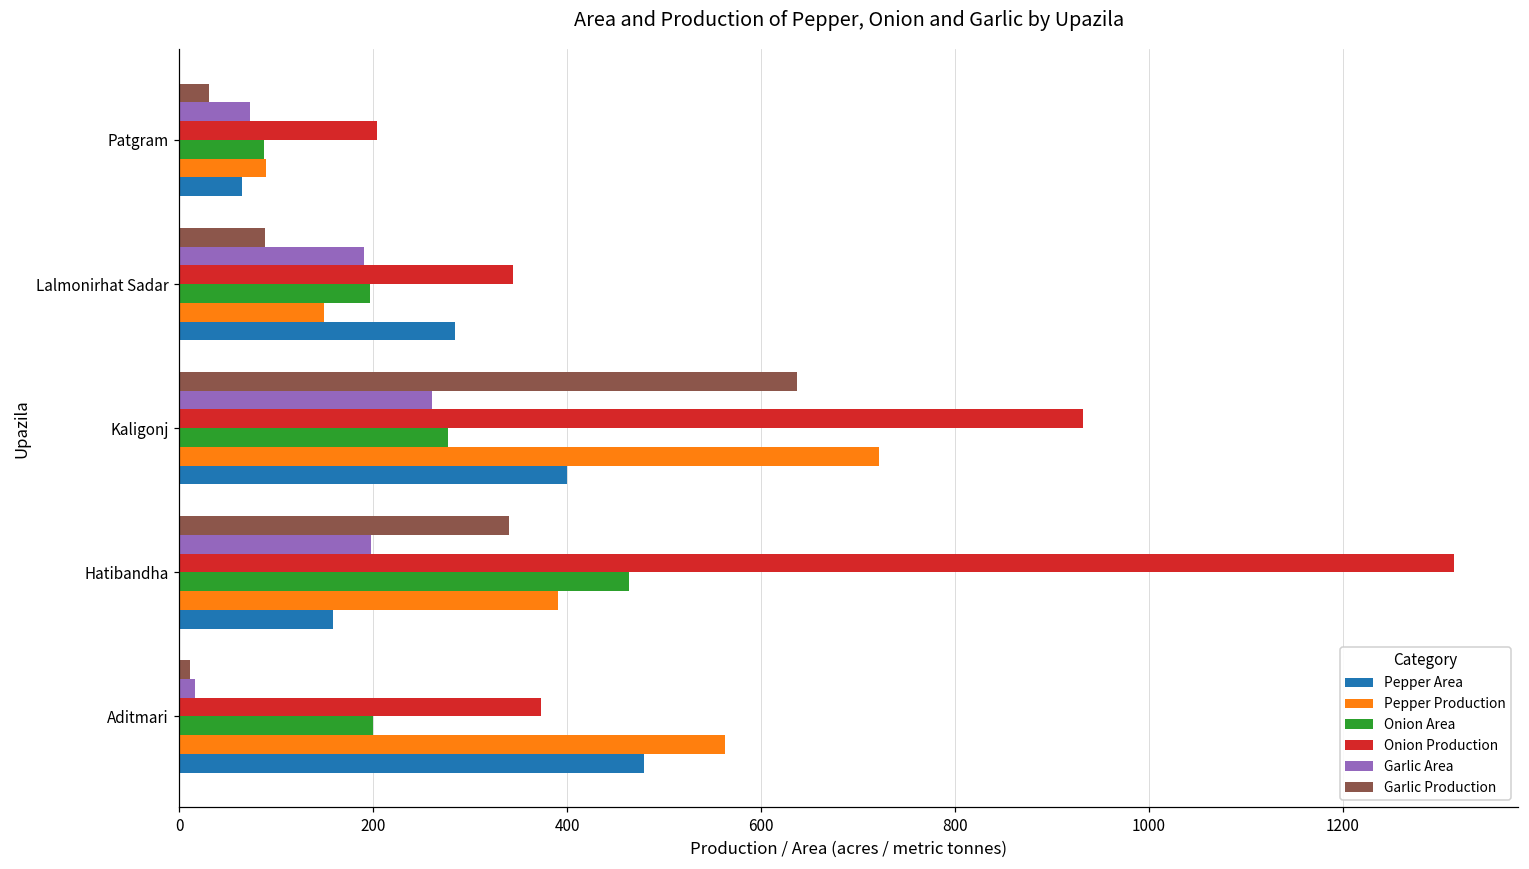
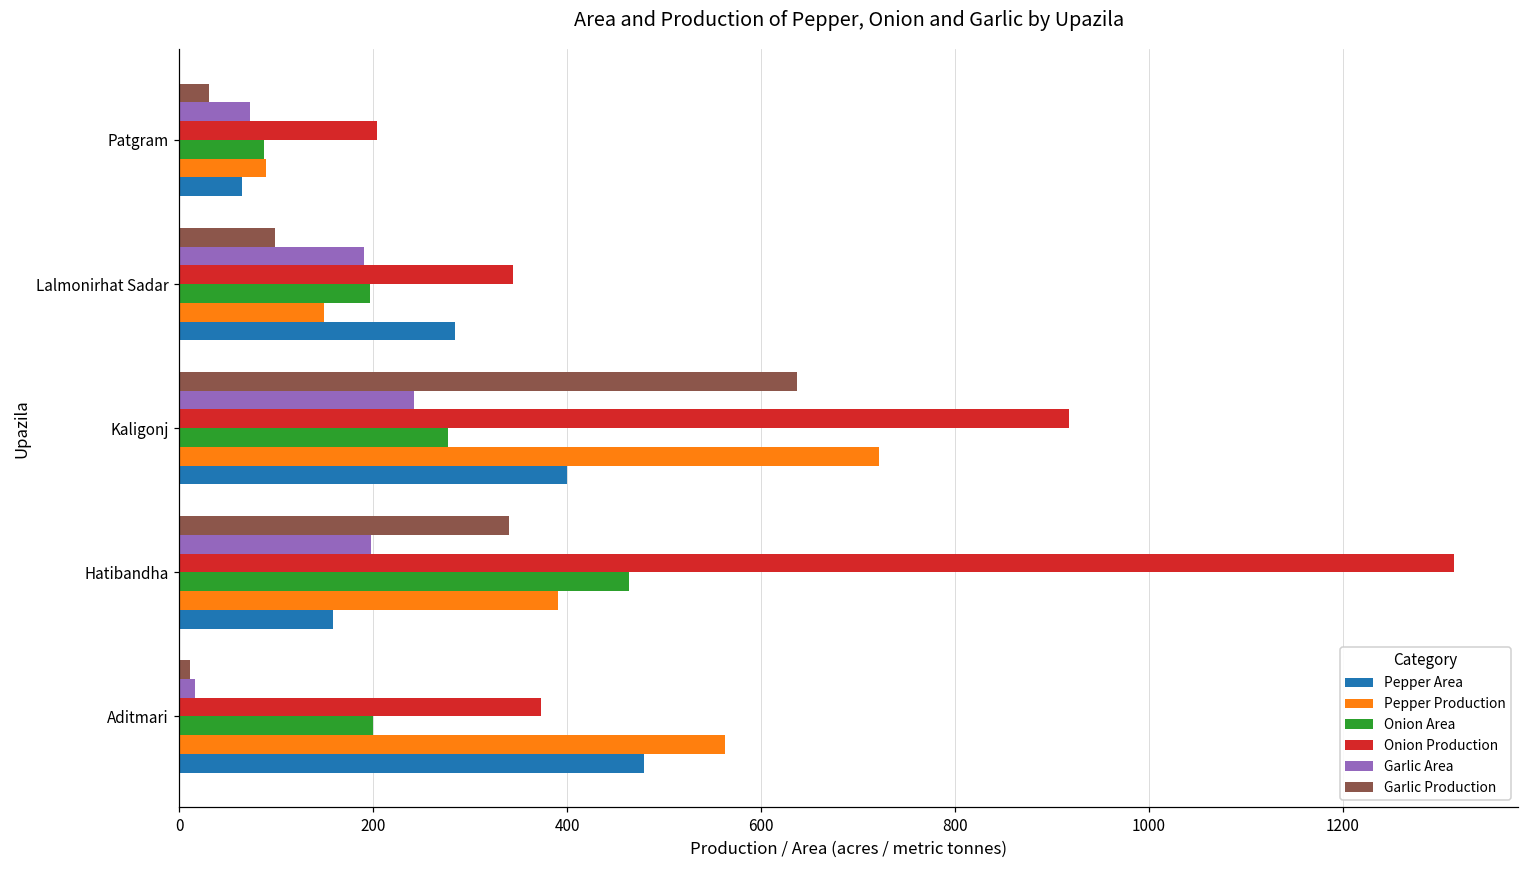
Garlic Production, Lalmonirhat Sadar: 90 -> 100
Garlic Area, Kaligonj: 260 -> 240
Onion Production, Kaligonj: 930 -> 920
